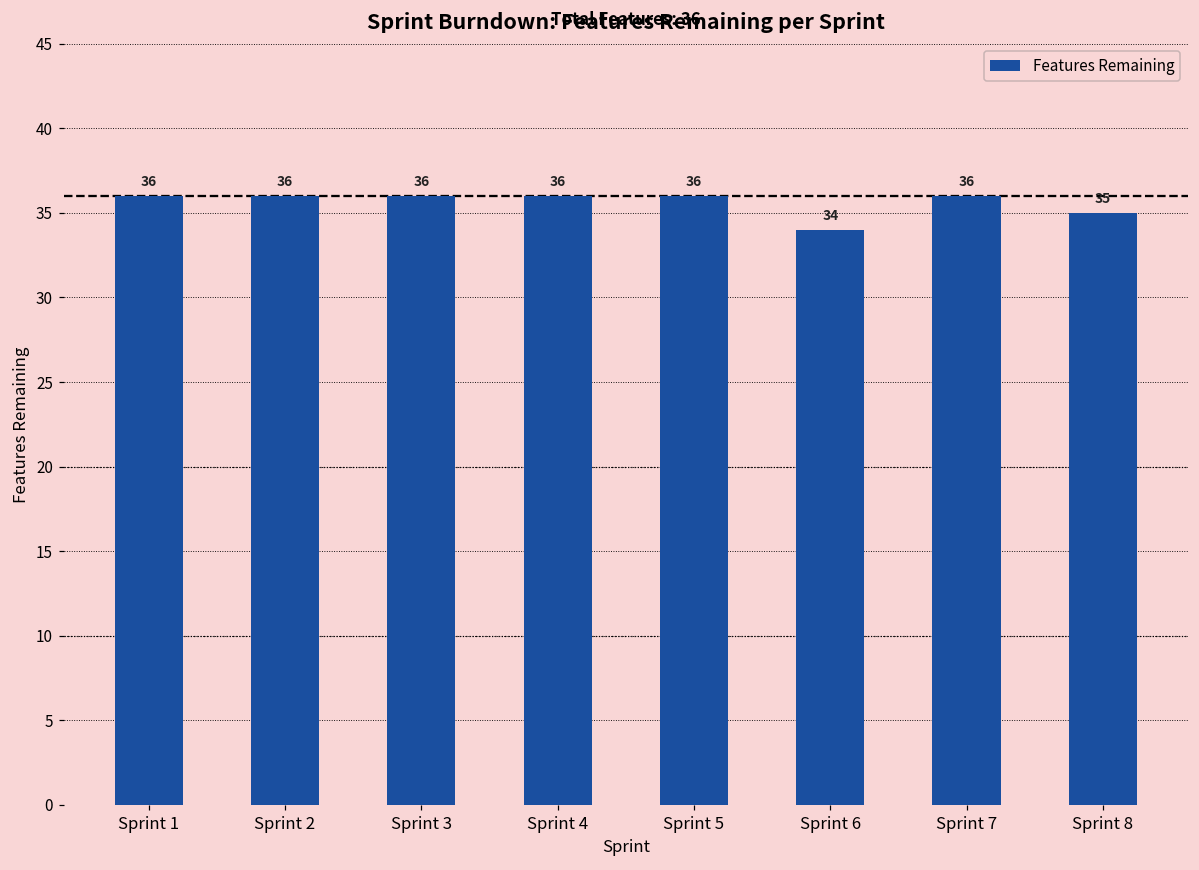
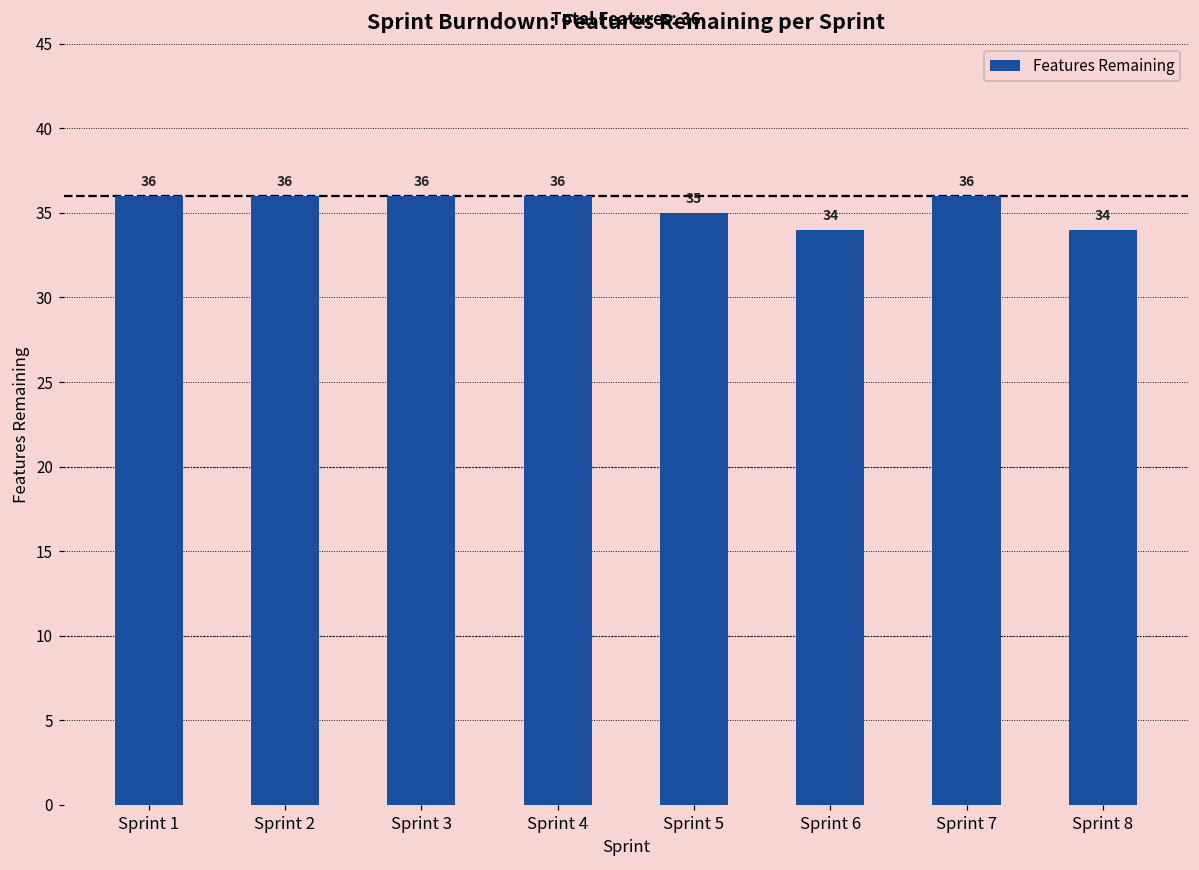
Sprint 5: 36 -> 35
Sprint 8: 35 -> 34
